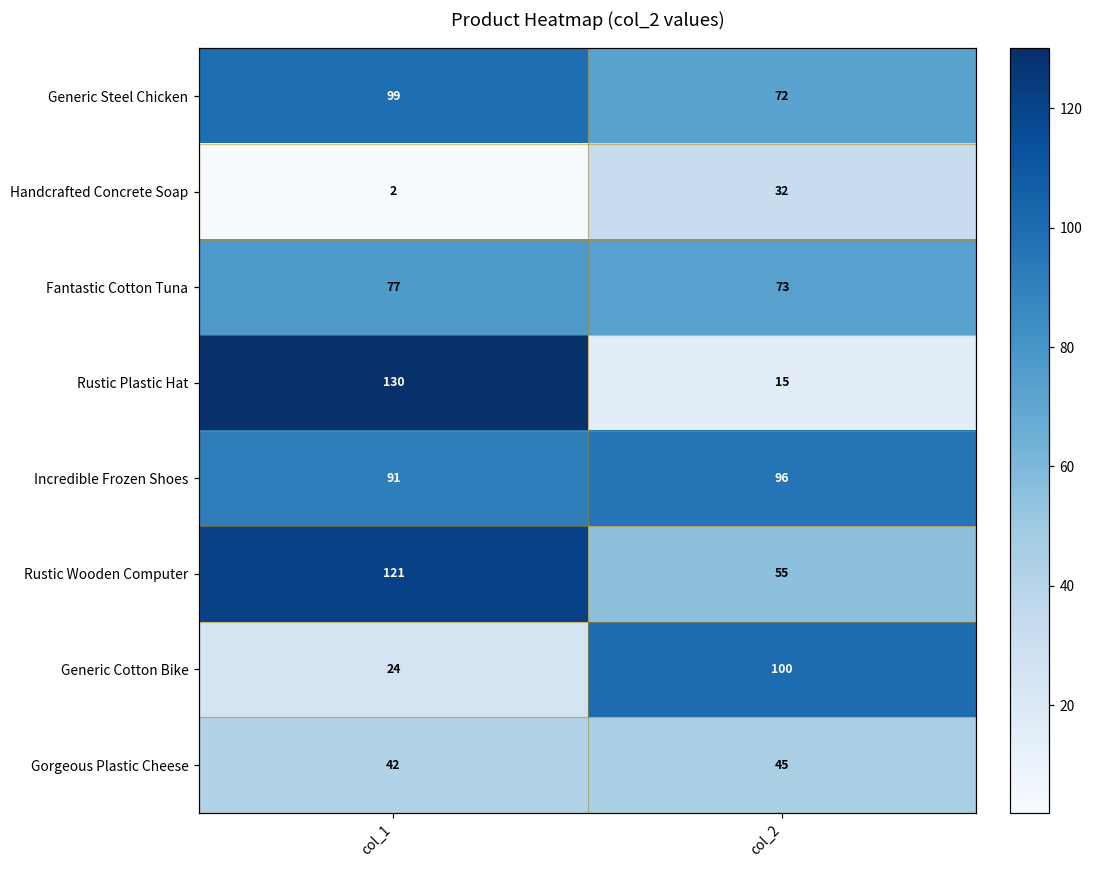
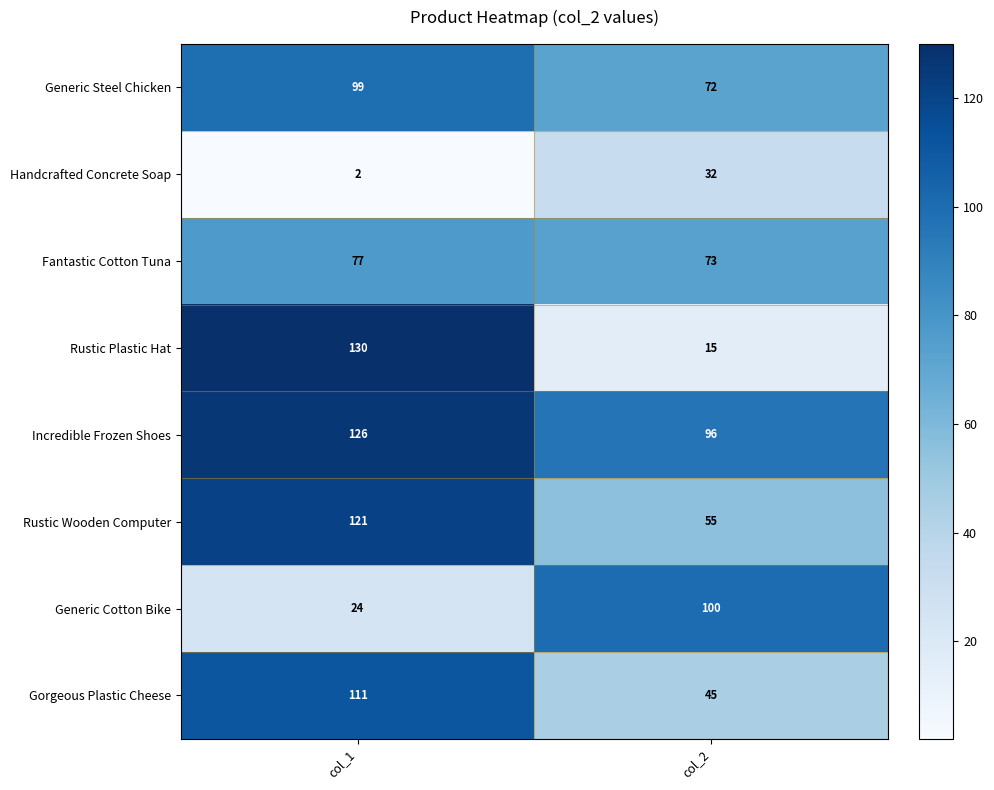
Incredible Frozen Shoes, col_1: 91 -> 126
Gorgeous Plastic Cheese, col_1: 42 -> 111
